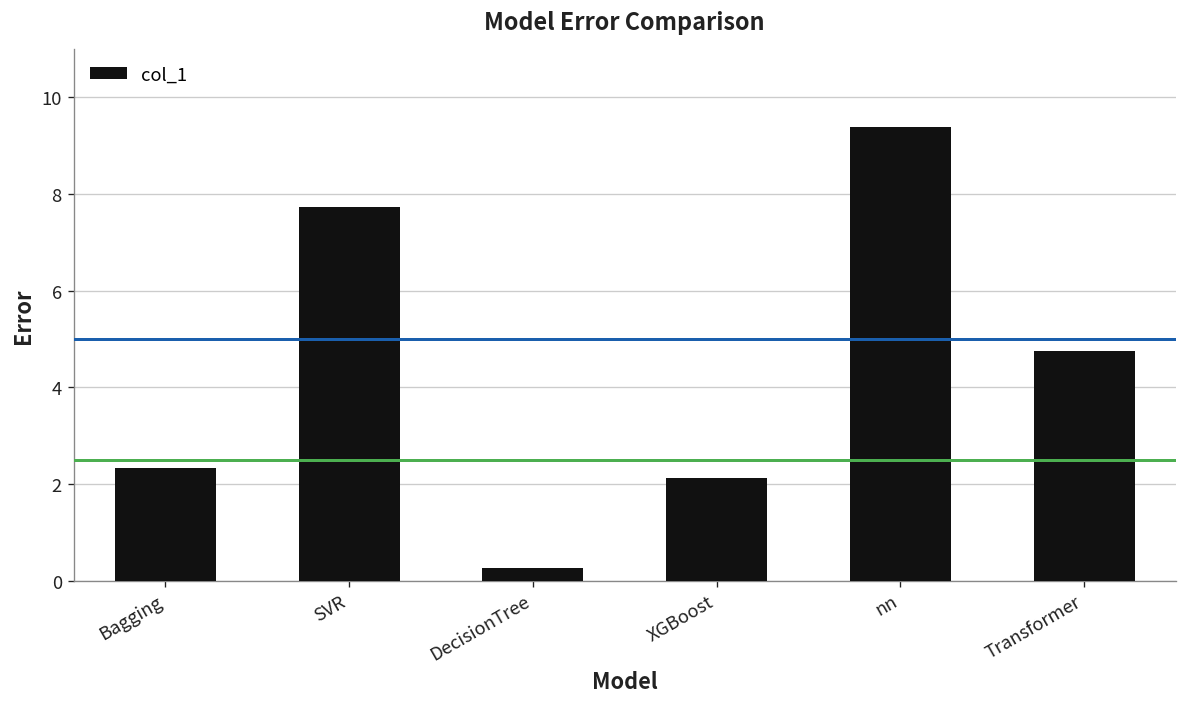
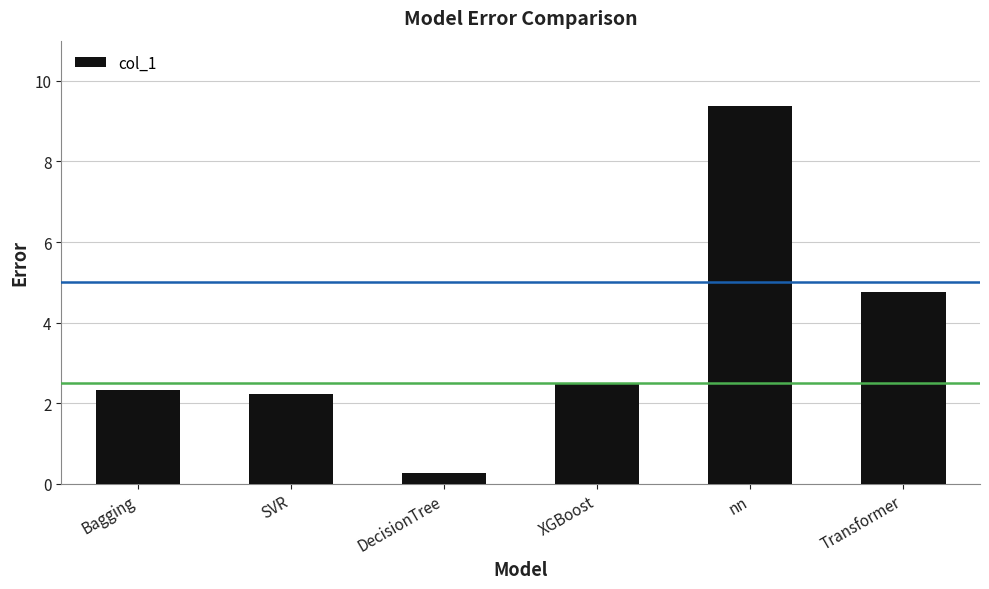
SVR: 7.7 -> 2.2
XGBoost: 2.1 -> 2.5
